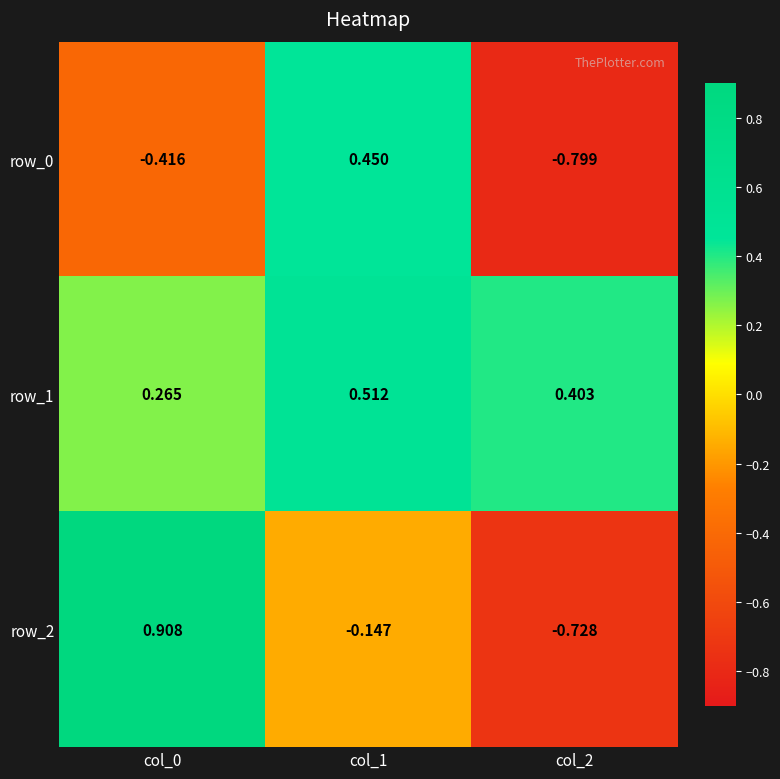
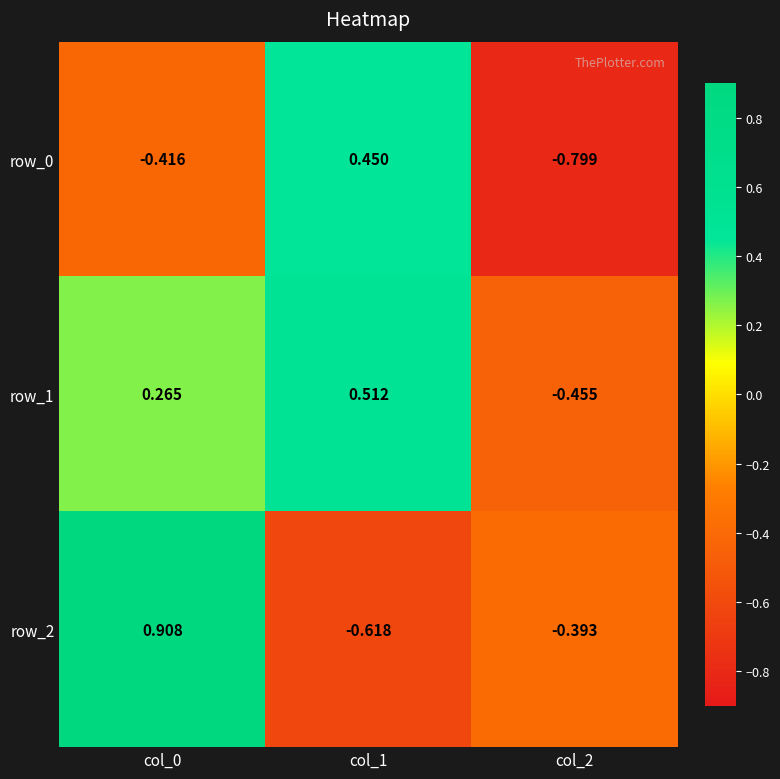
row_1, col_2: 0.403 -> -0.455
row_2, col_1: -0.147 -> -0.618
row_2, col_2: -0.728 -> -0.393
